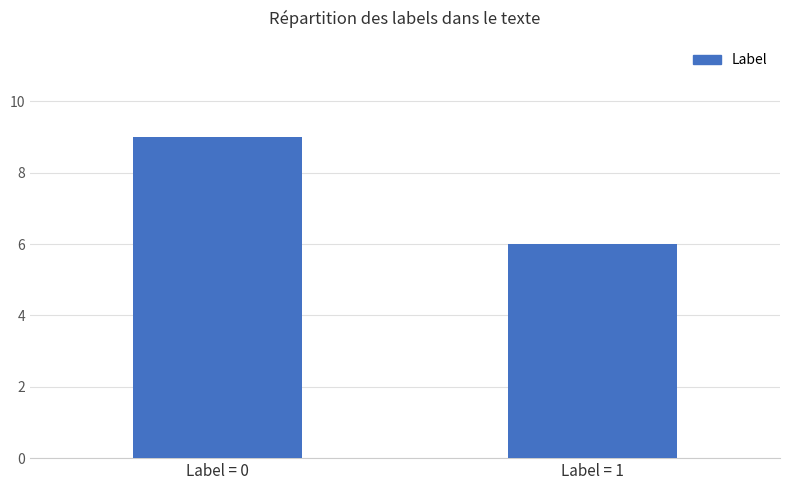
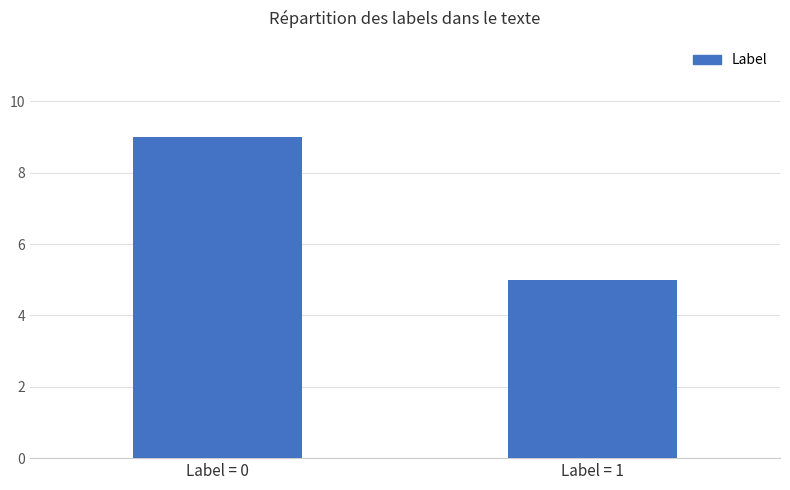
Label = 1: 6 -> 5
